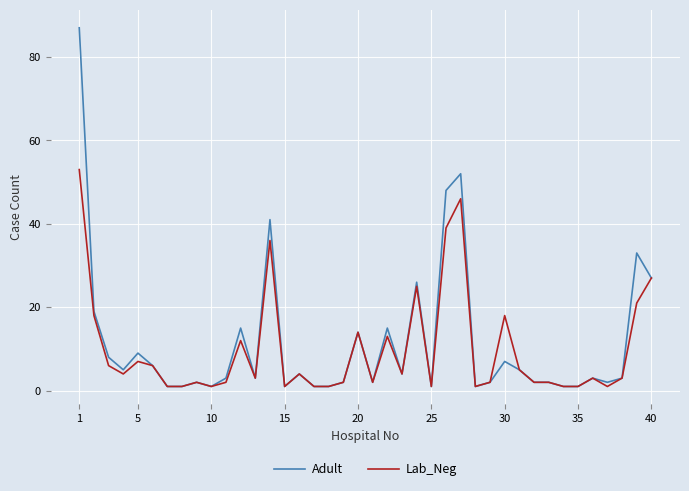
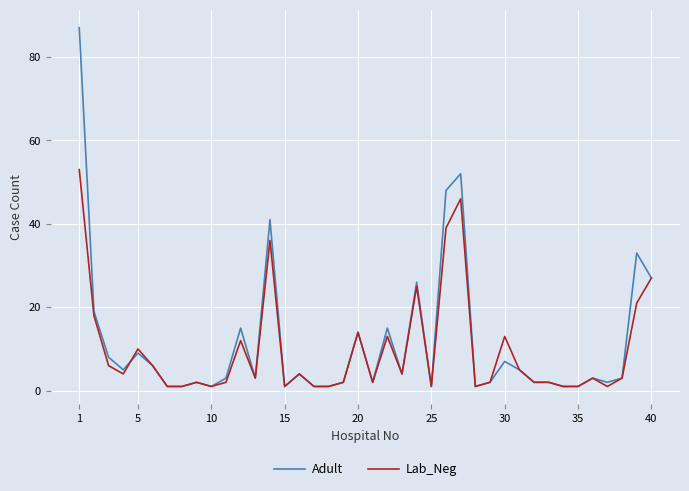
Lab_Neg, 5: 7 -> 10
Lab_Neg, 30: 18 -> 13
